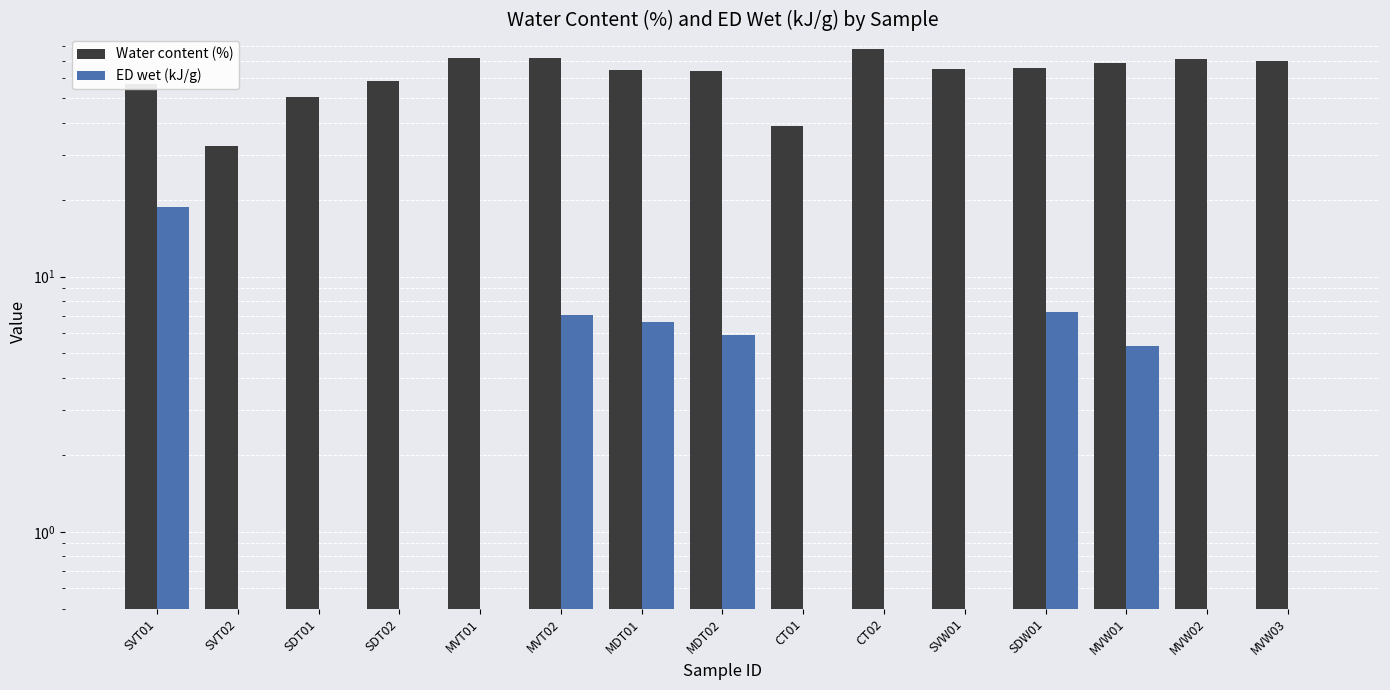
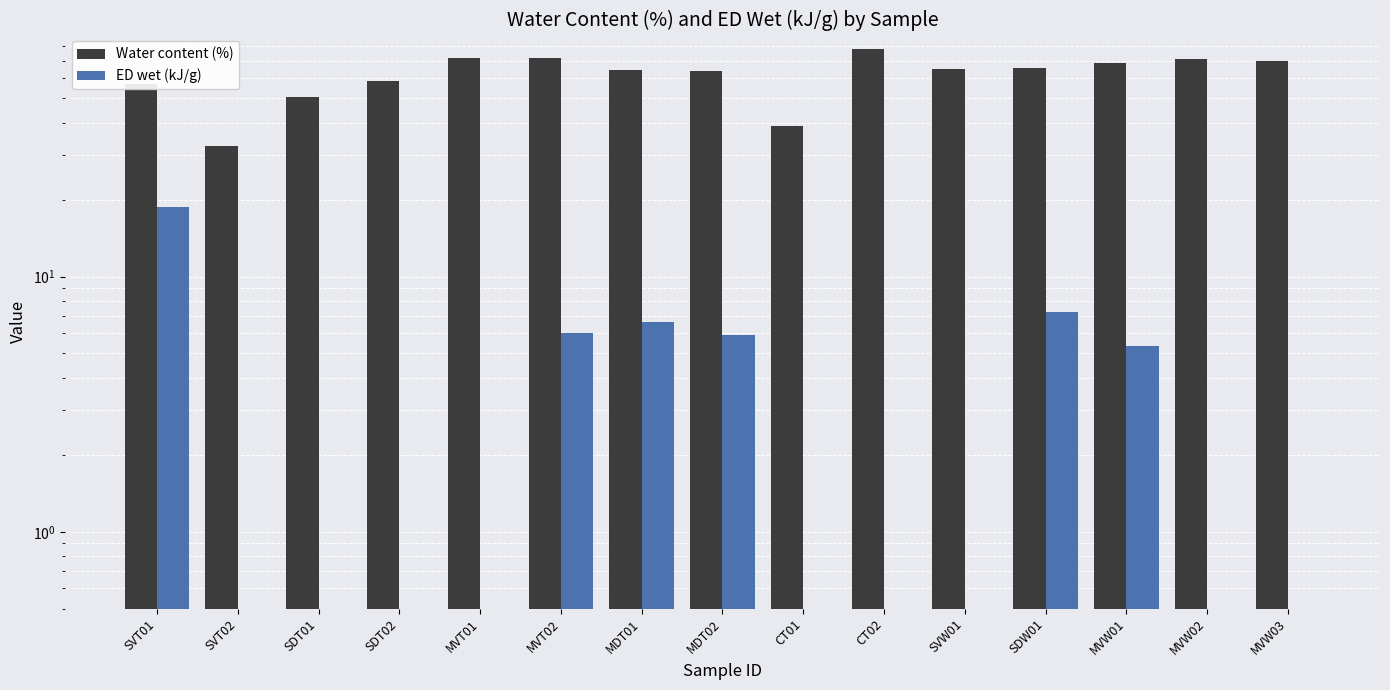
ED wet (kJ/g), MVT02: 7.1 -> 6.0
